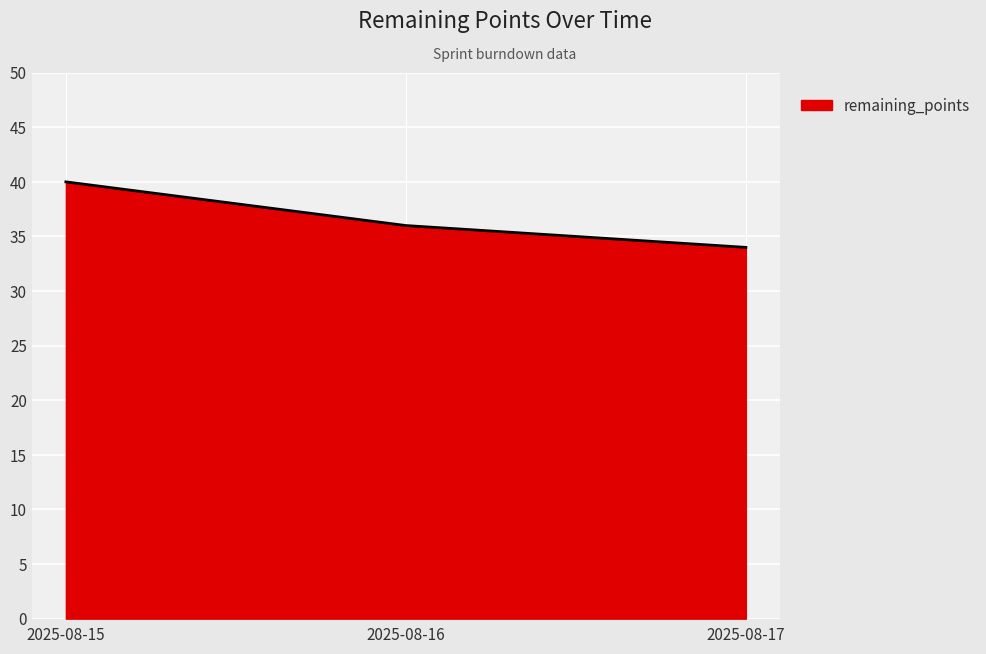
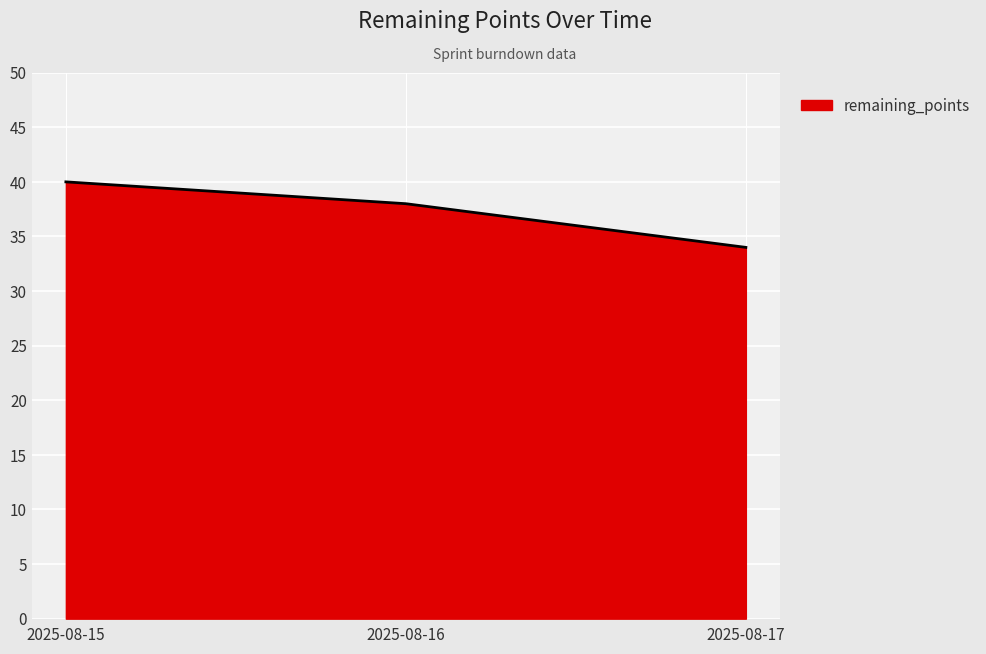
2025-08-16: 36 -> 38
